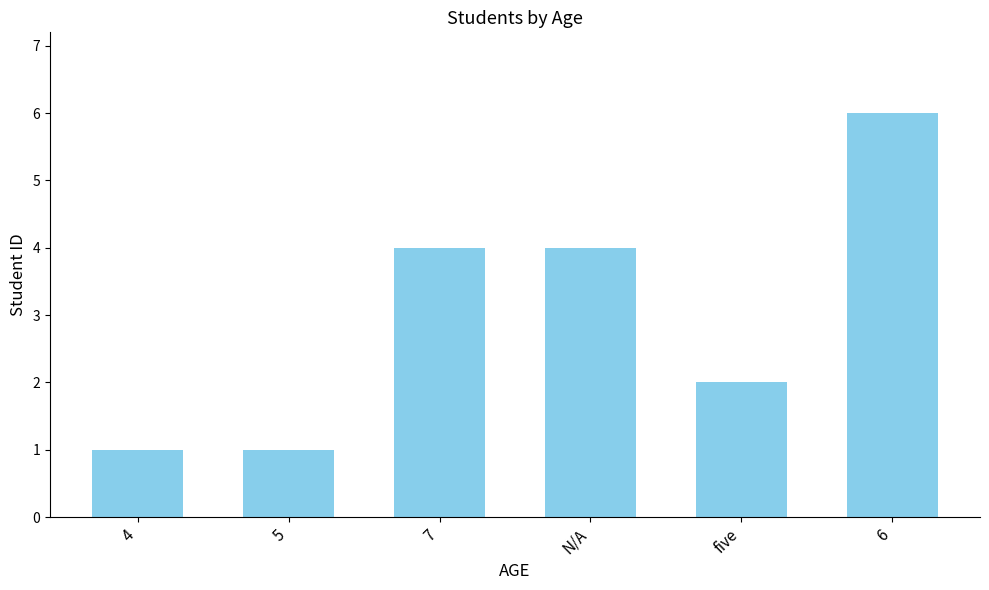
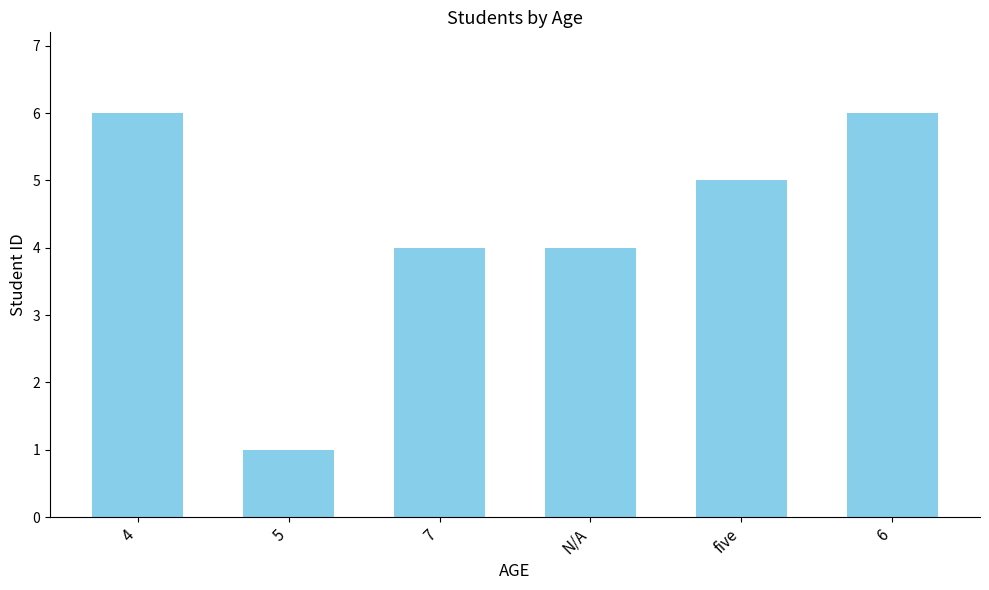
4: 1 -> 6
five: 2 -> 5
